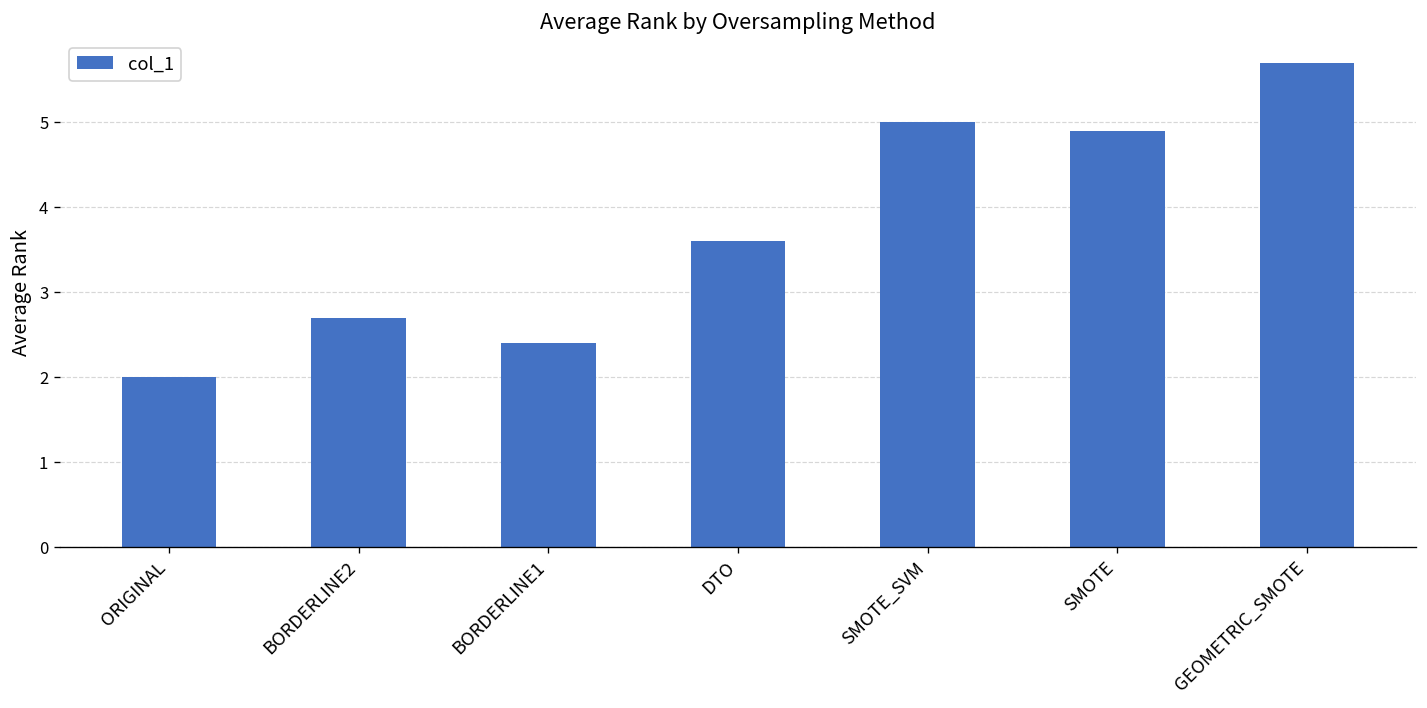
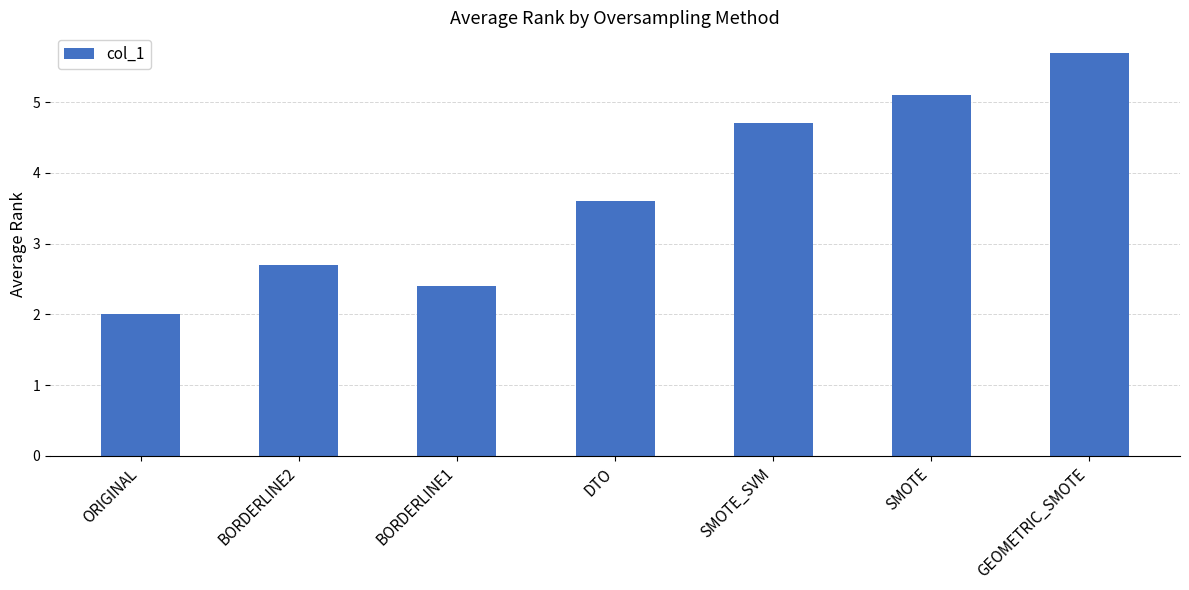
SMOTE_SVM: 5.0 -> 4.7
SMOTE: 4.9 -> 5.1
